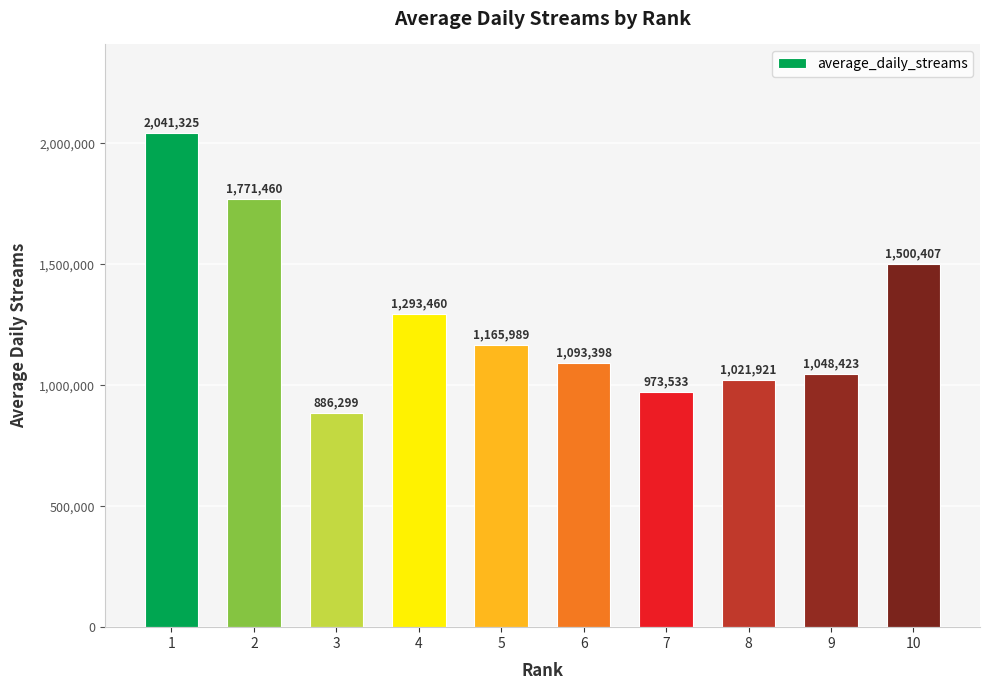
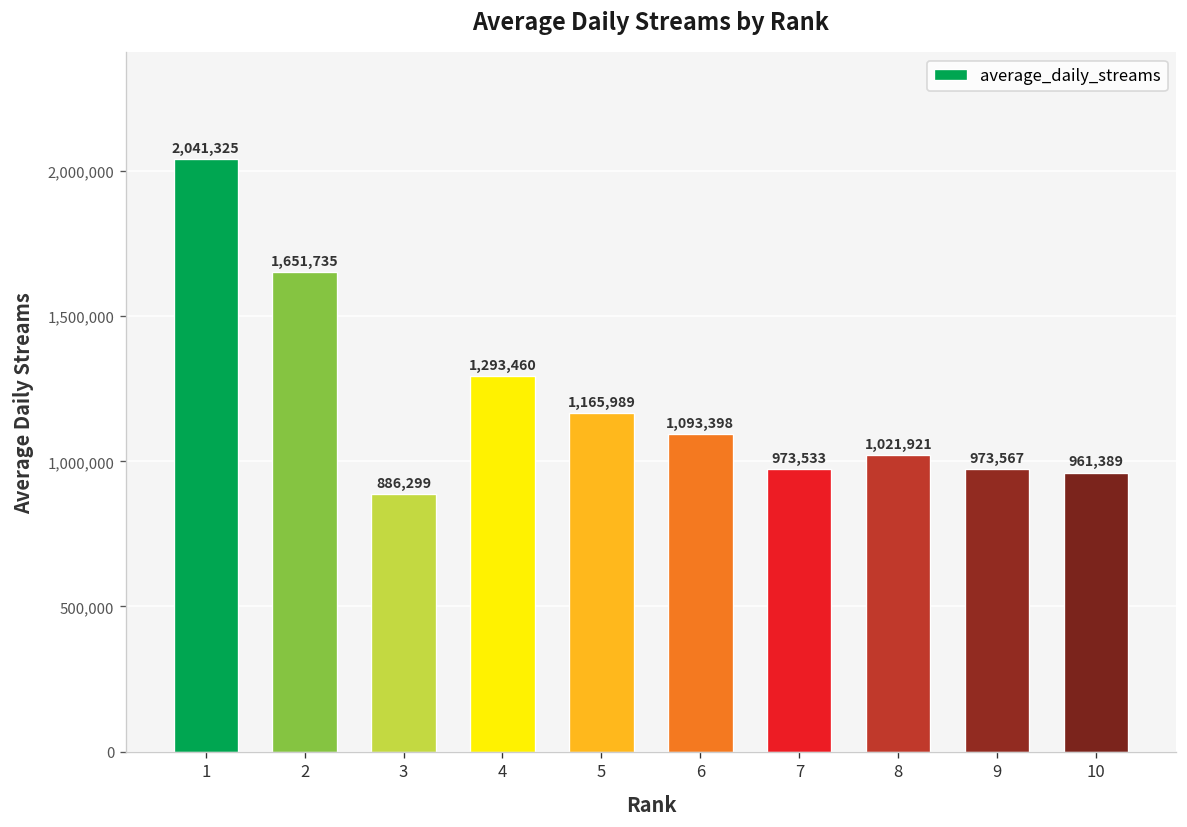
2: 1,771,460 -> 1,651,735
9: 1,048,423 -> 973,567
10: 1,500,407 -> 961,389
